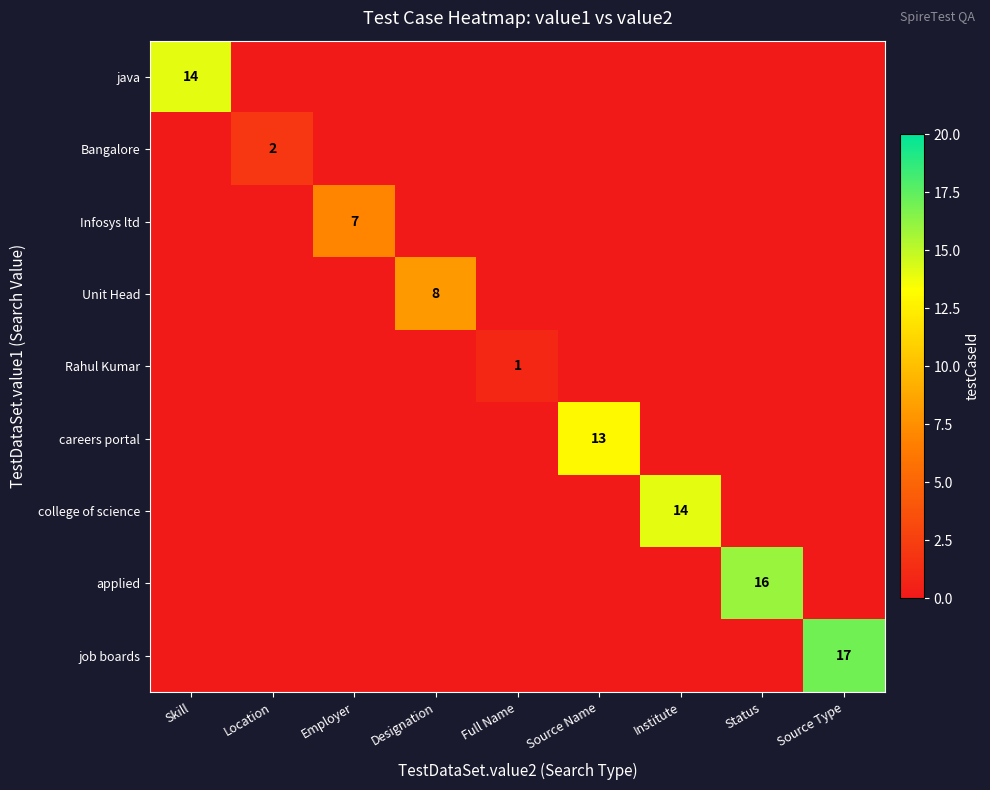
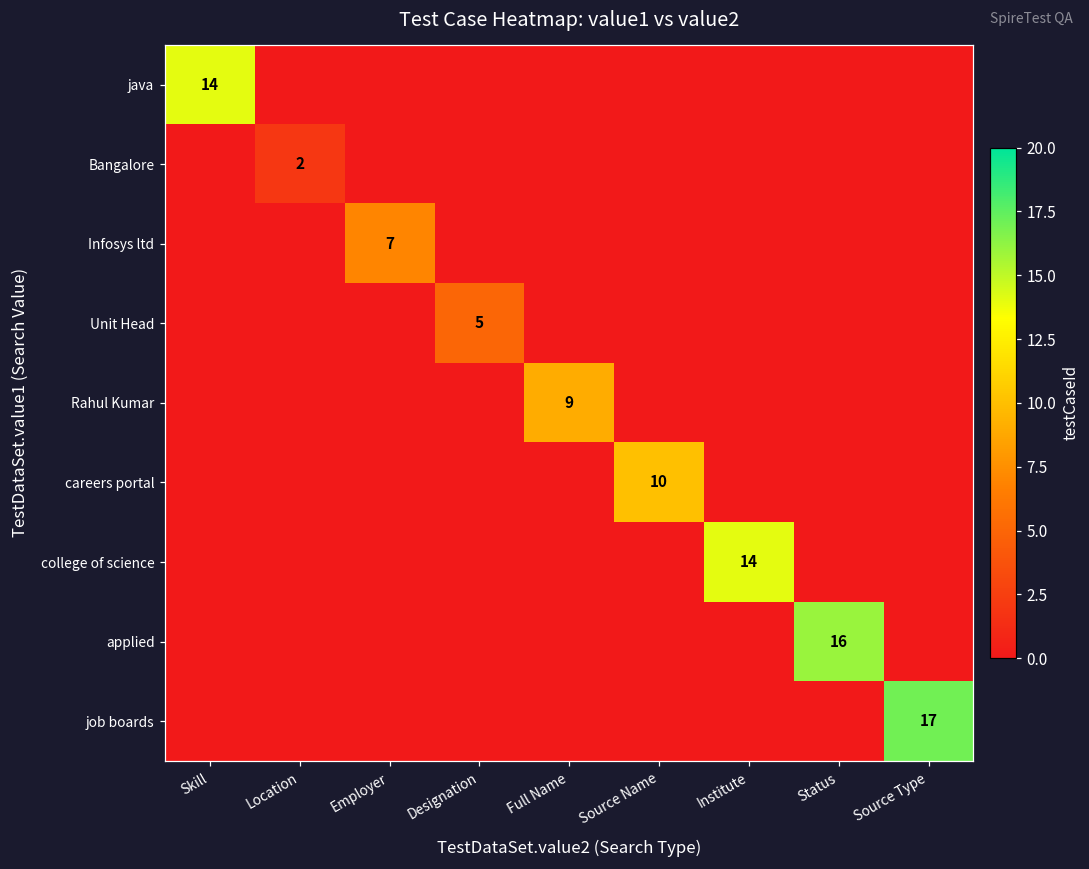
Unit Head, Designation: 8 -> 5
Rahul Kumar, Full Name: 1 -> 9
careers portal, Source Name: 13 -> 10
